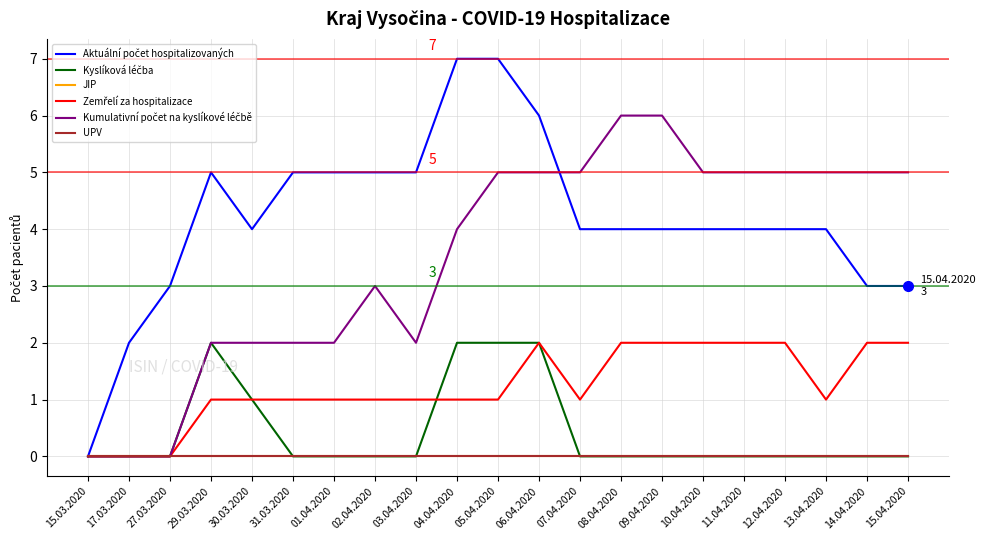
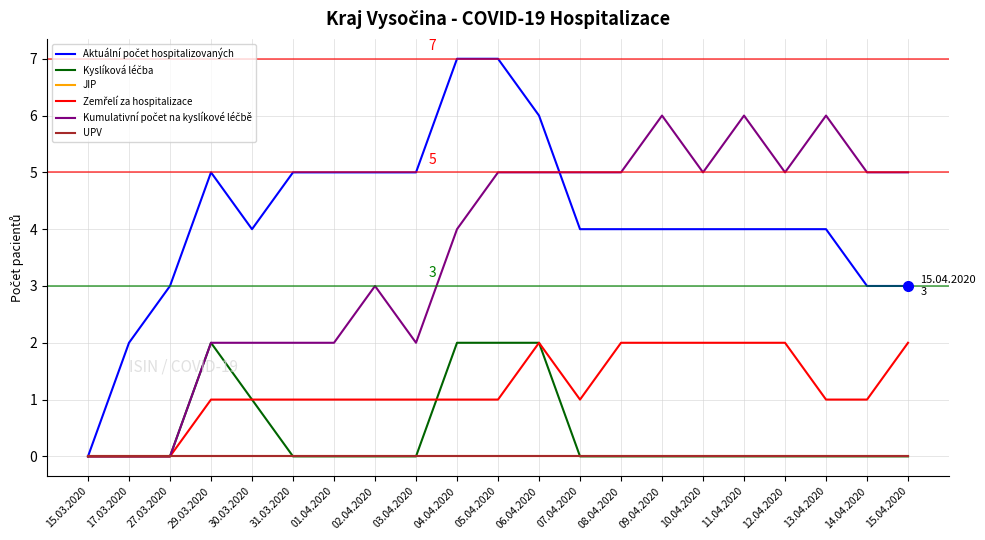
Kumulativní počet na kyslíkové léčbě, 08.04.2020: 6 -> 5
Kumulativní počet na kyslíkové léčbě, 11.04.2020: 5 -> 6
Kumulativní počet na kyslíkové léčbě, 13.04.2020: 5 -> 6
Zemřelí za hospitalizace, 14.04.2020: 2 -> 1
